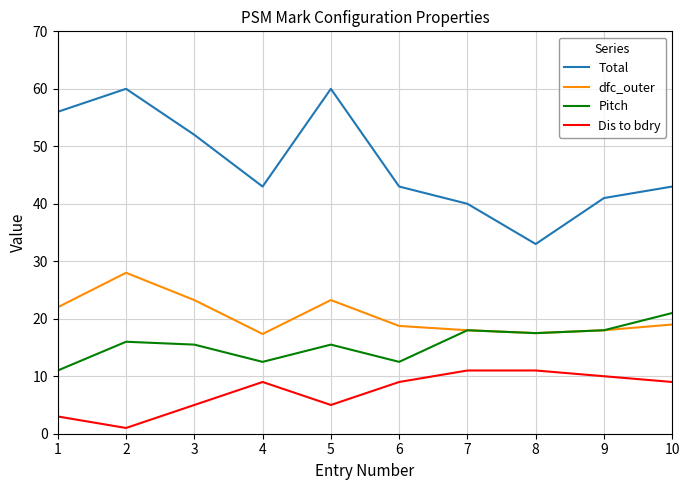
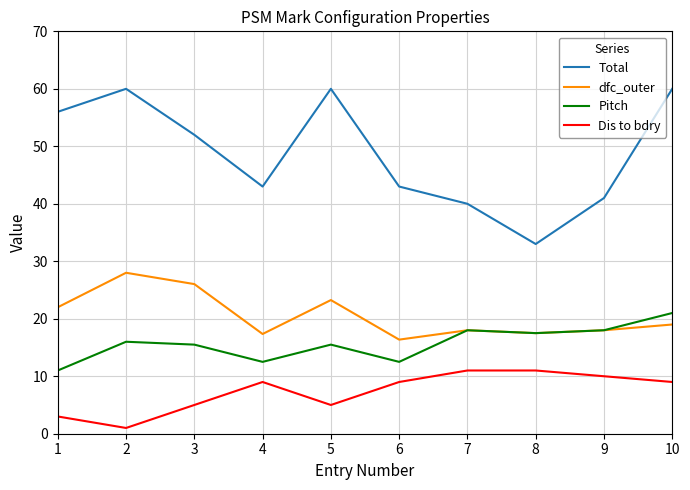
dfc_outer, 3: 23 -> 26
dfc_outer, 6: 19 -> 16
Total, 10: 43 -> 60
